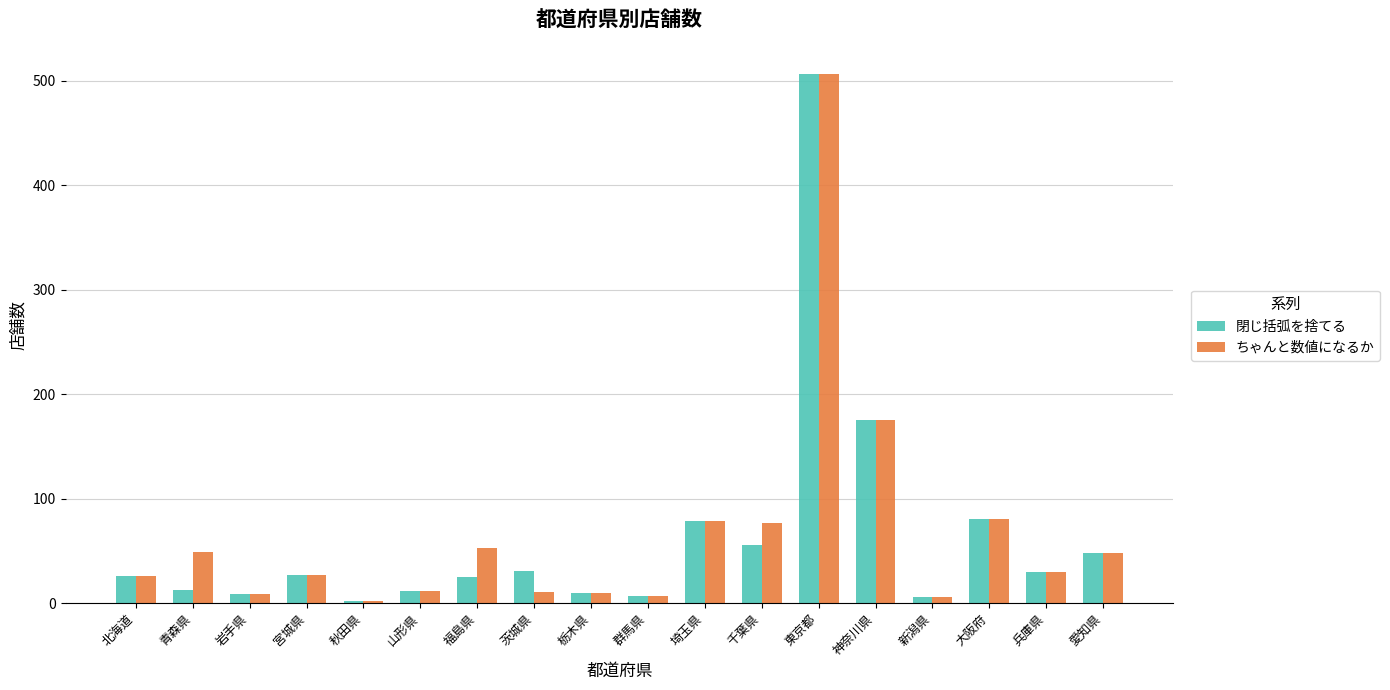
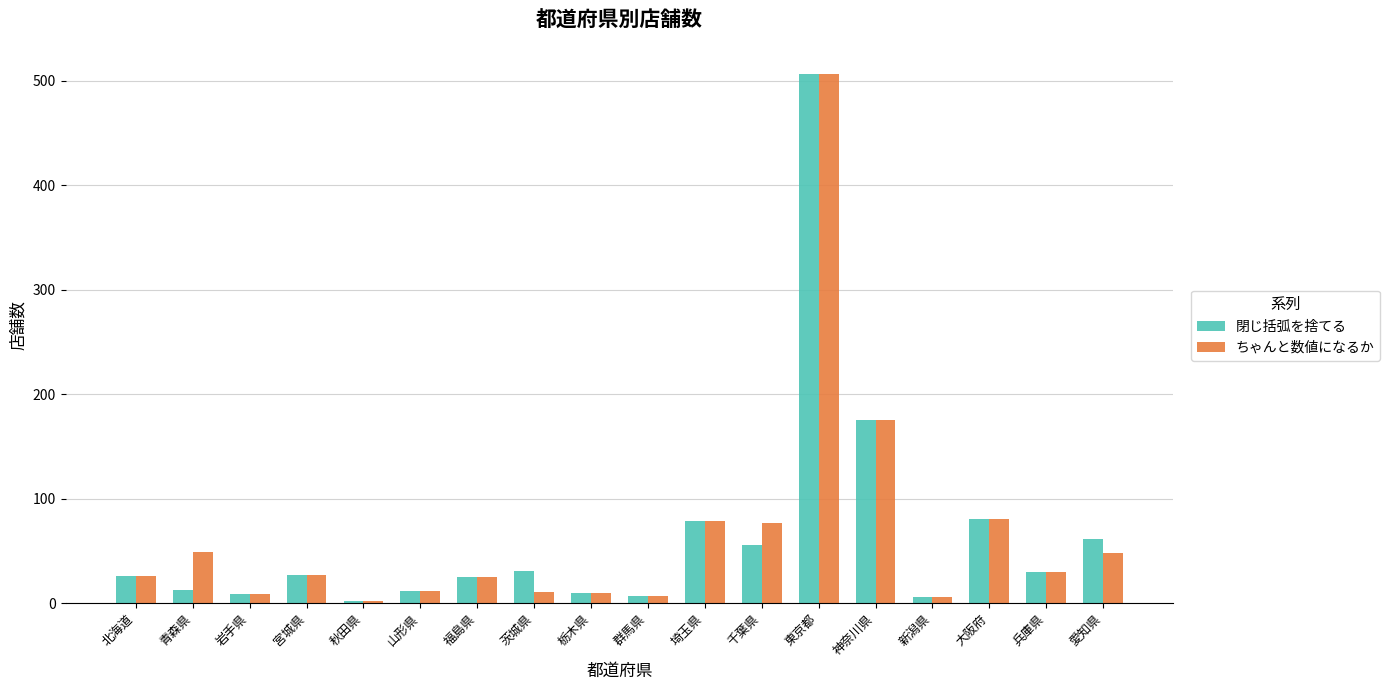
ちゃんと数値になるか, 福島県: 53 -> 25
閉じ括弧を捨てる, 愛知県: 48 -> 61
